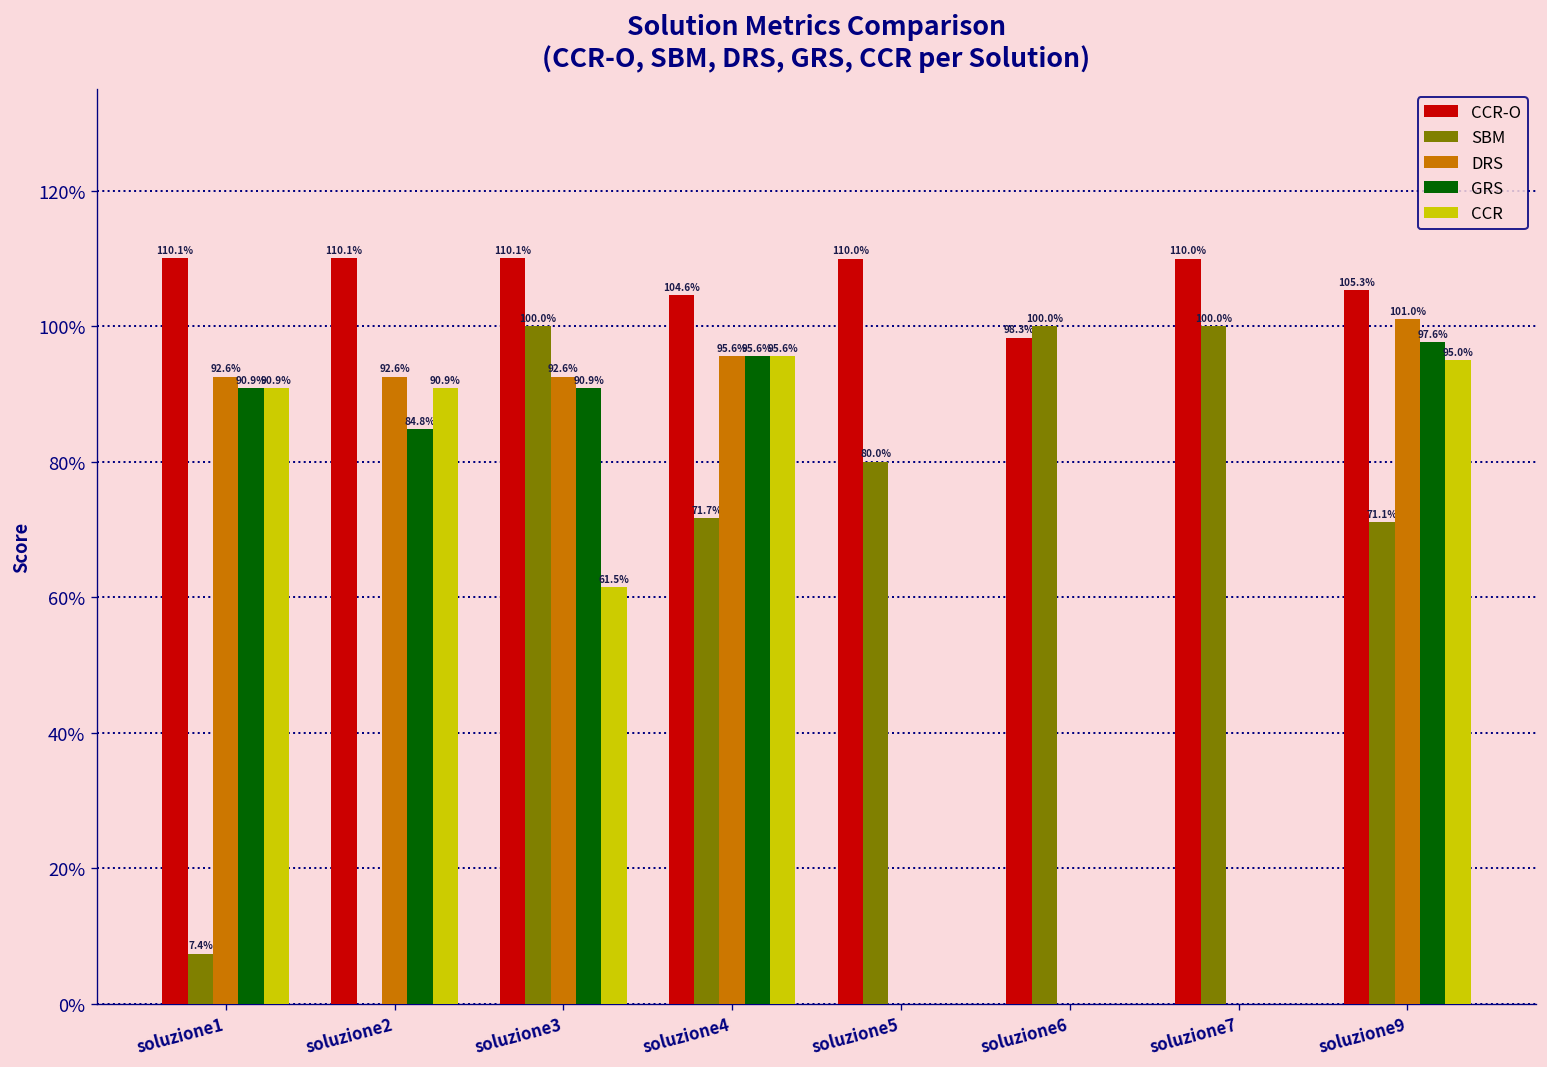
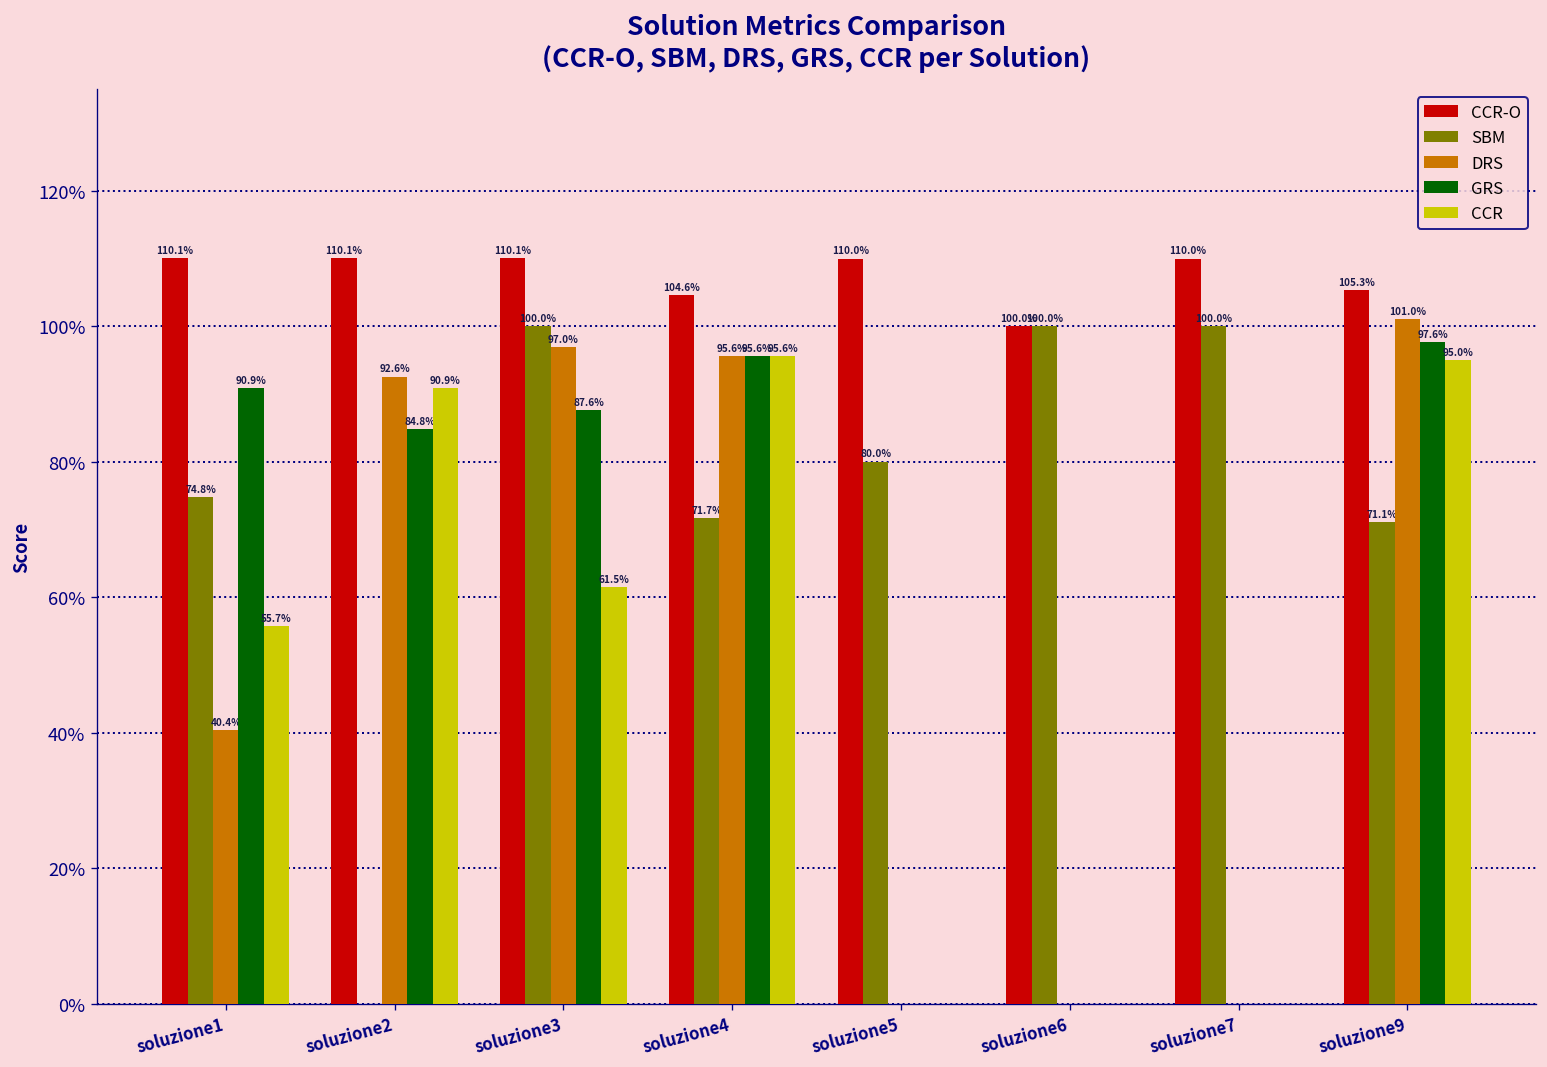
SBM, soluzione1: 7.4% -> 74.8%
DRS, soluzione1: 92.6% -> 40.4%
CCR, soluzione1: 90.9% -> 55.7%
DRS, soluzione3: 92.6% -> 97.0%
GRS, soluzione3: 90.9% -> 87.6%
CCR-O, soluzione6: 98.3% -> 100.0%
